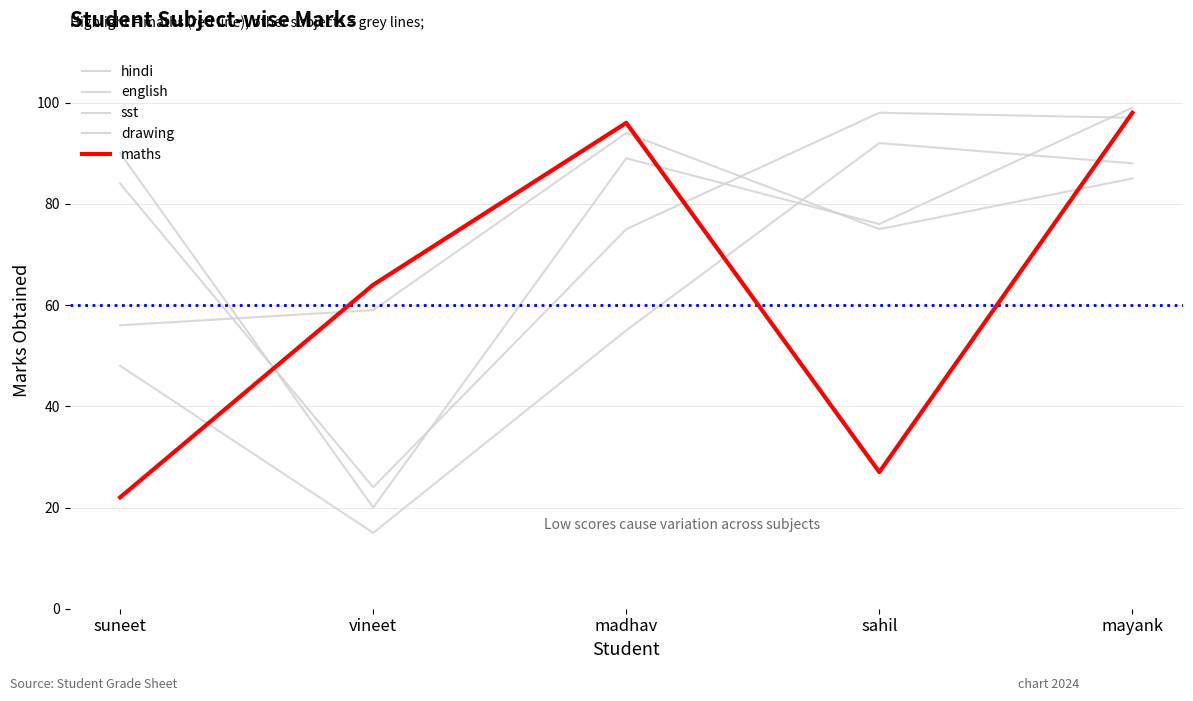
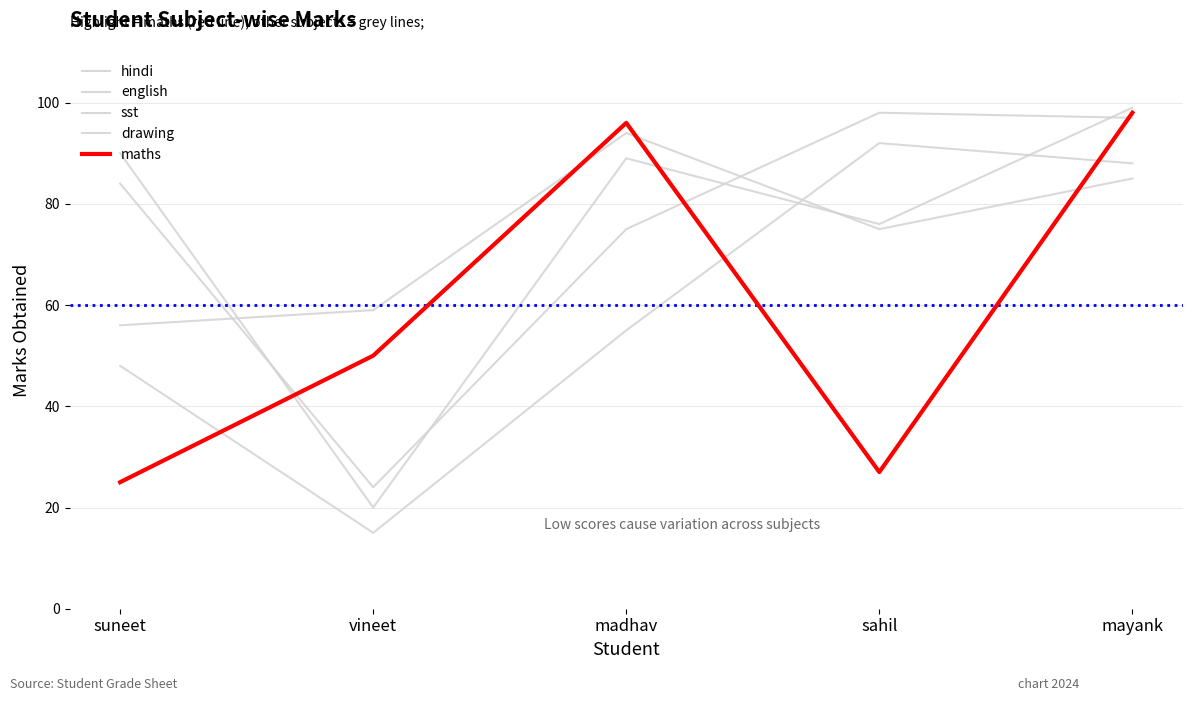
maths, suneet: 22 -> 25
maths, vineet: 64 -> 50
